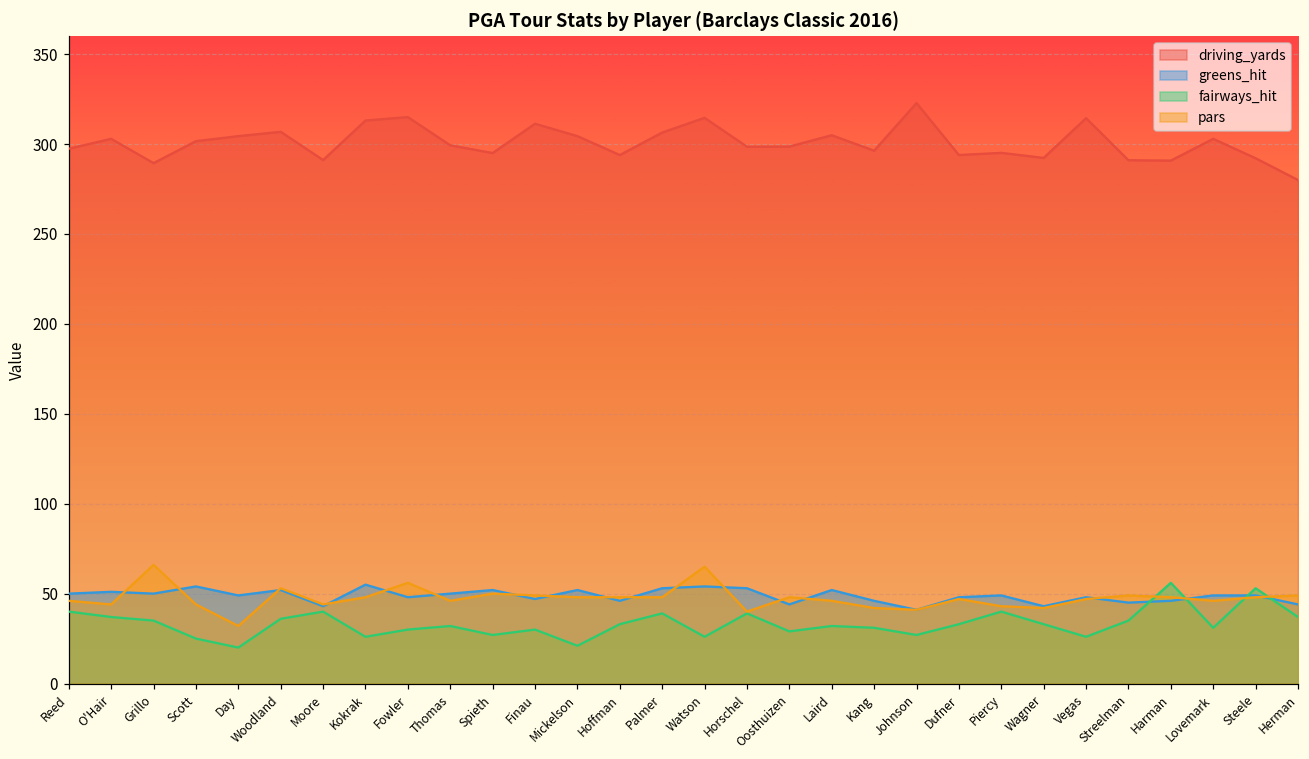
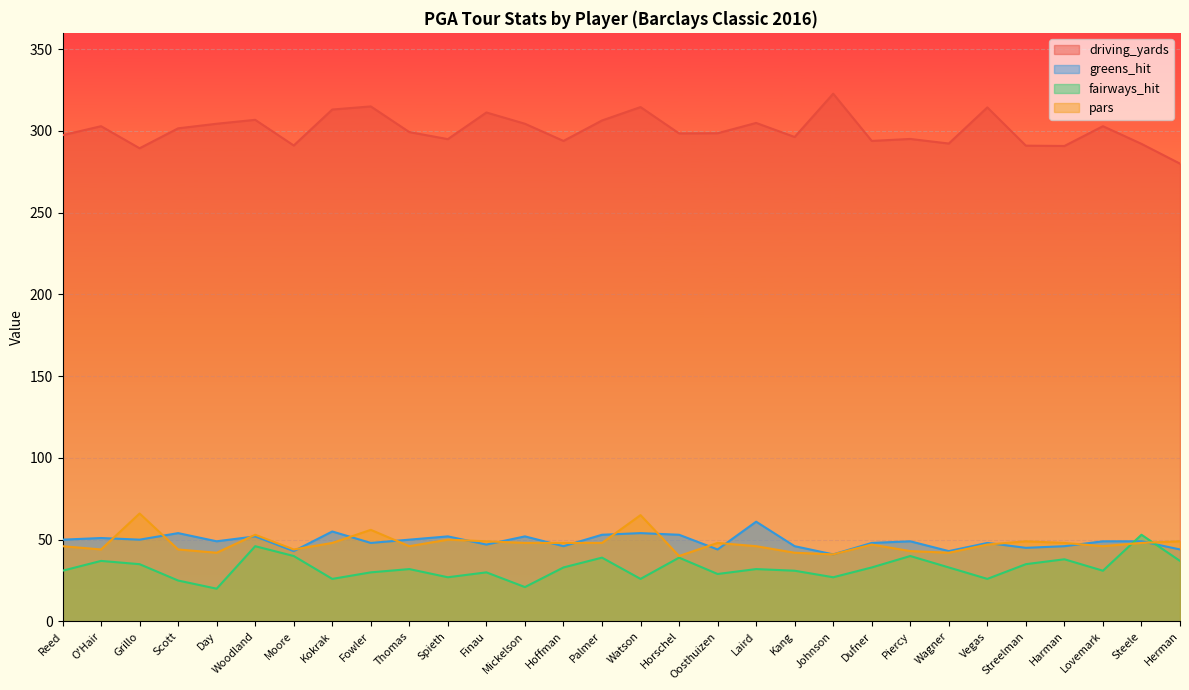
fairways_hit, Reed: 40 -> 31
pars, Day: 32 -> 42
fairways_hit, Woodland: 36 -> 46
greens_hit, Laird: 52 -> 61
fairways_hit, Harman: 56 -> 38
